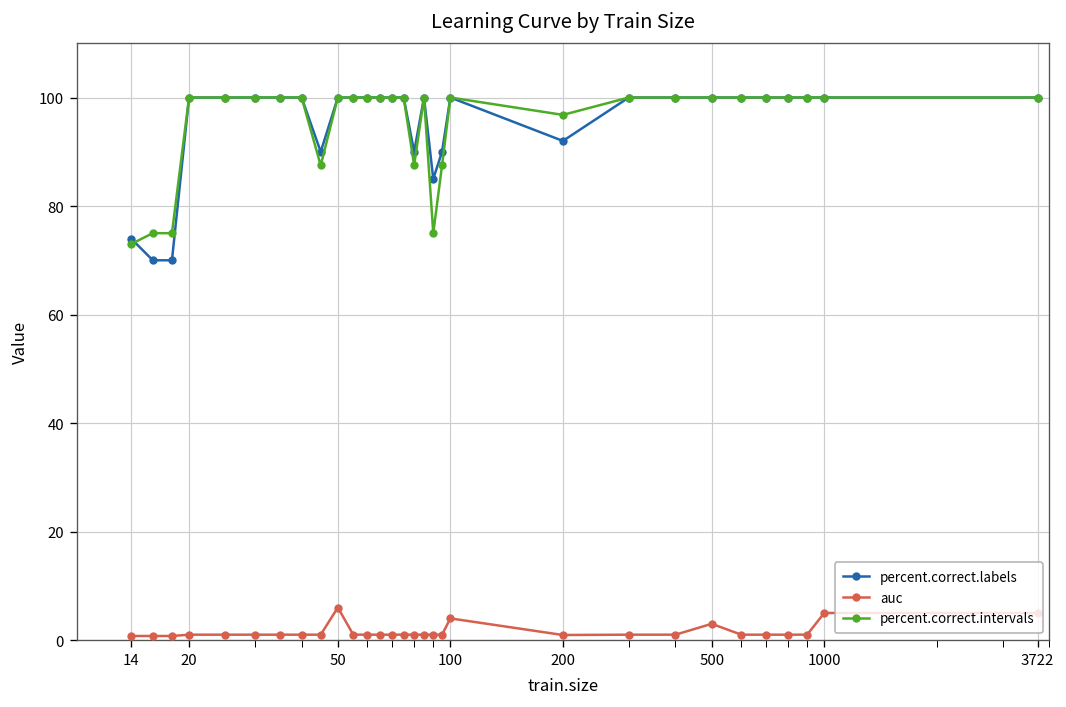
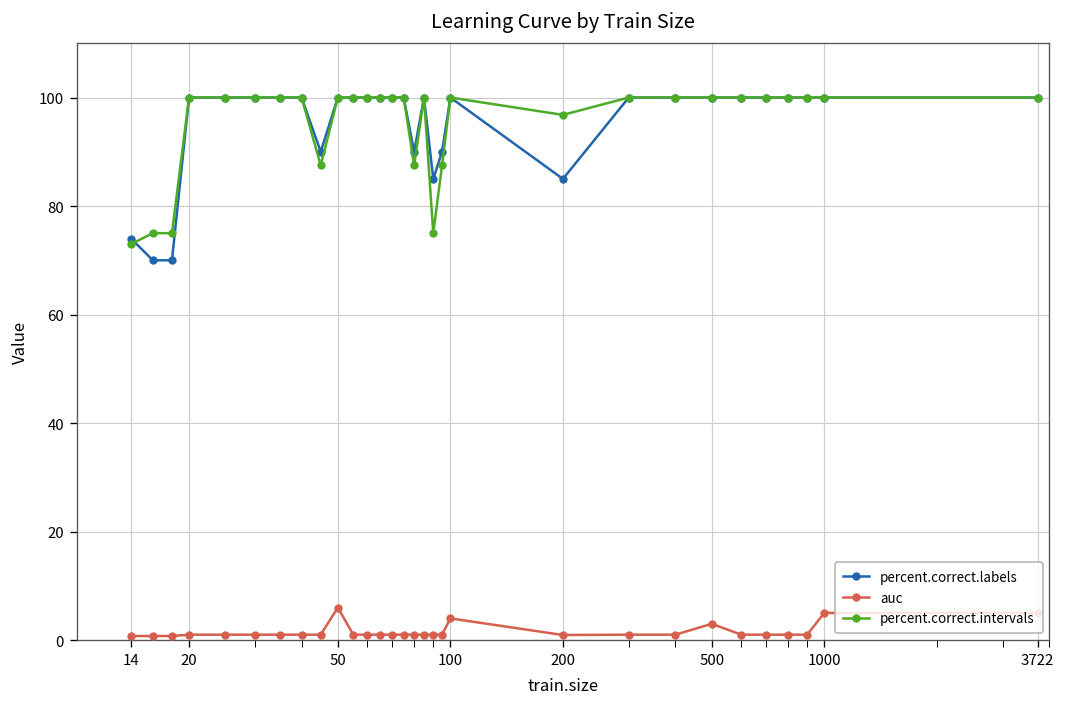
percent.correct.labels, 200: 92 -> 85
